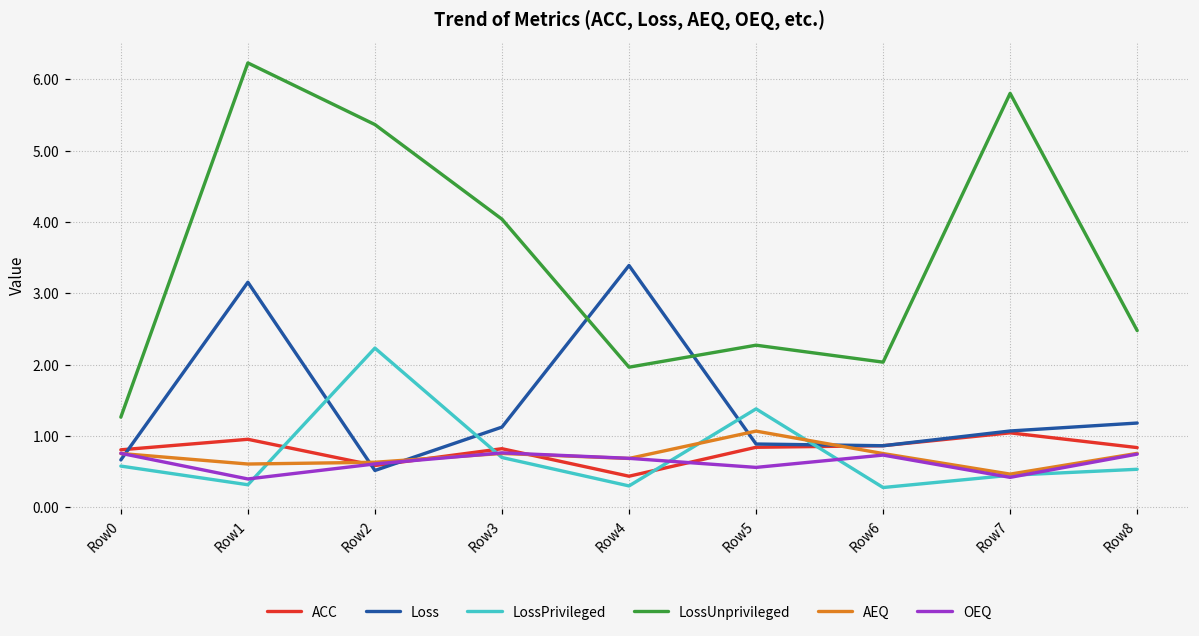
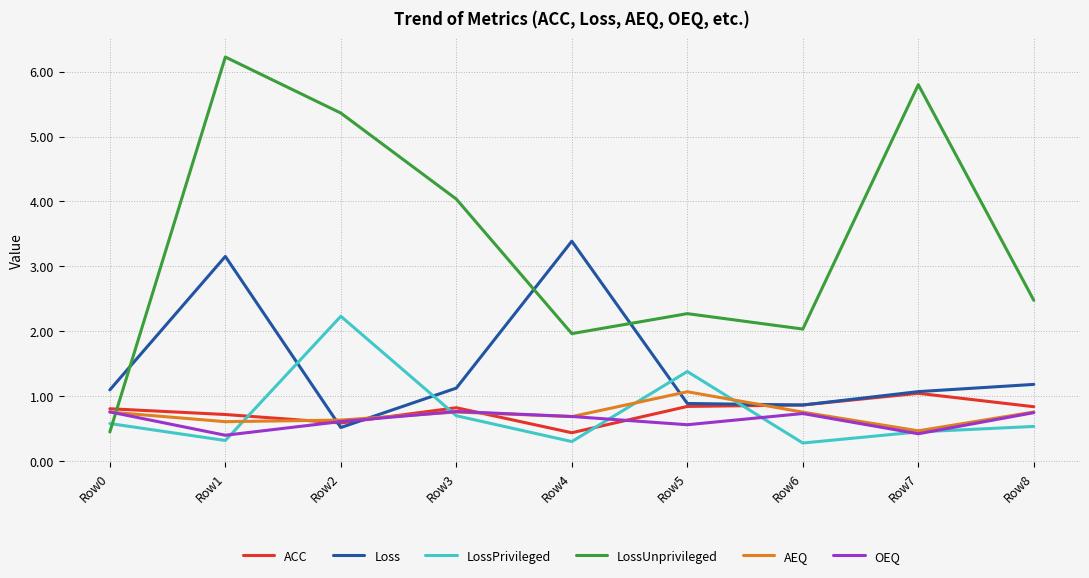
Loss, Row0: 0.7 -> 1.1
LossUnprivileged, Row0: 1.3 -> 0.4
ACC, Row1: 1.0 -> 0.7
